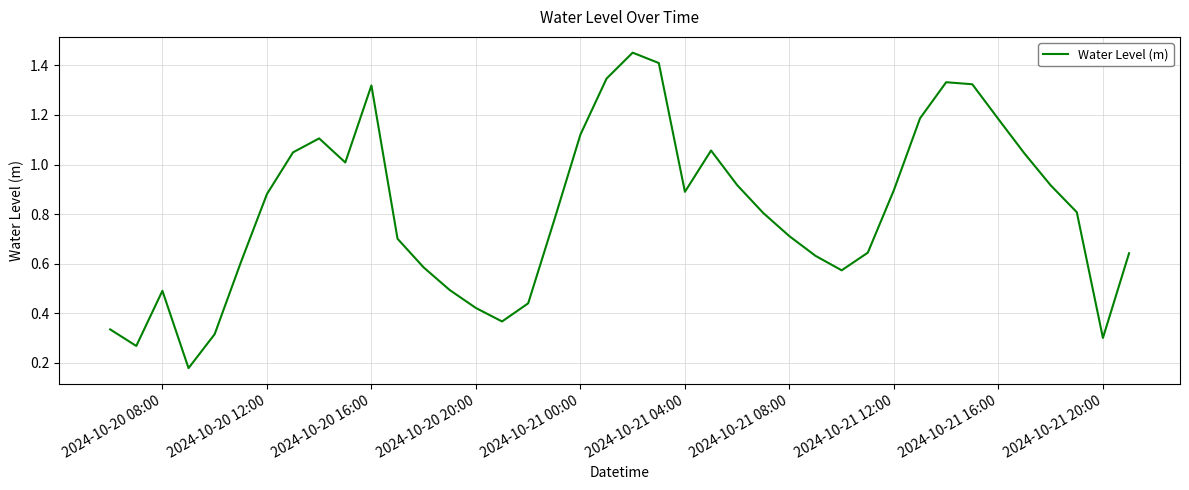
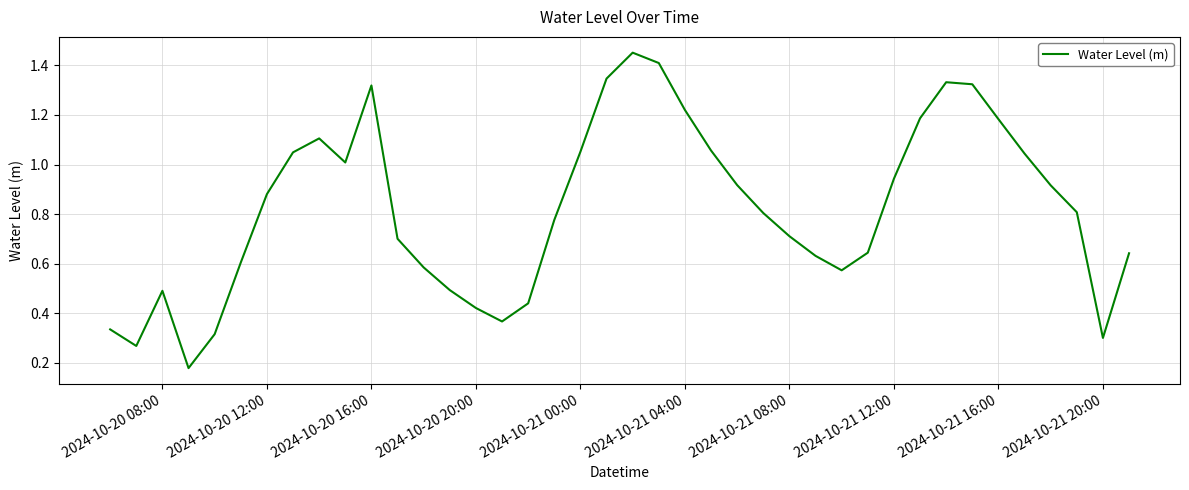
2024-10-21 00:00: 1.12 -> 1.05
2024-10-21 04:00: 0.89 -> 1.22
2024-10-21 12:00: 0.90 -> 0.94
